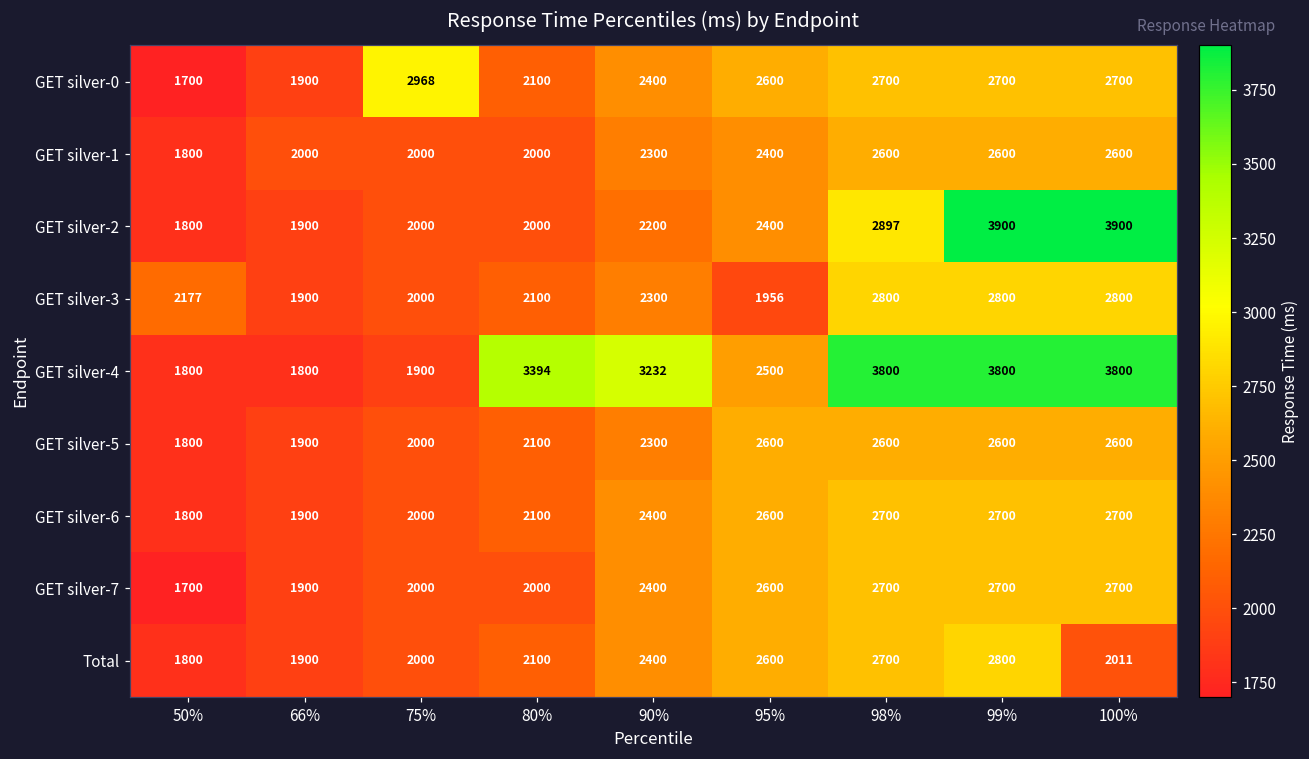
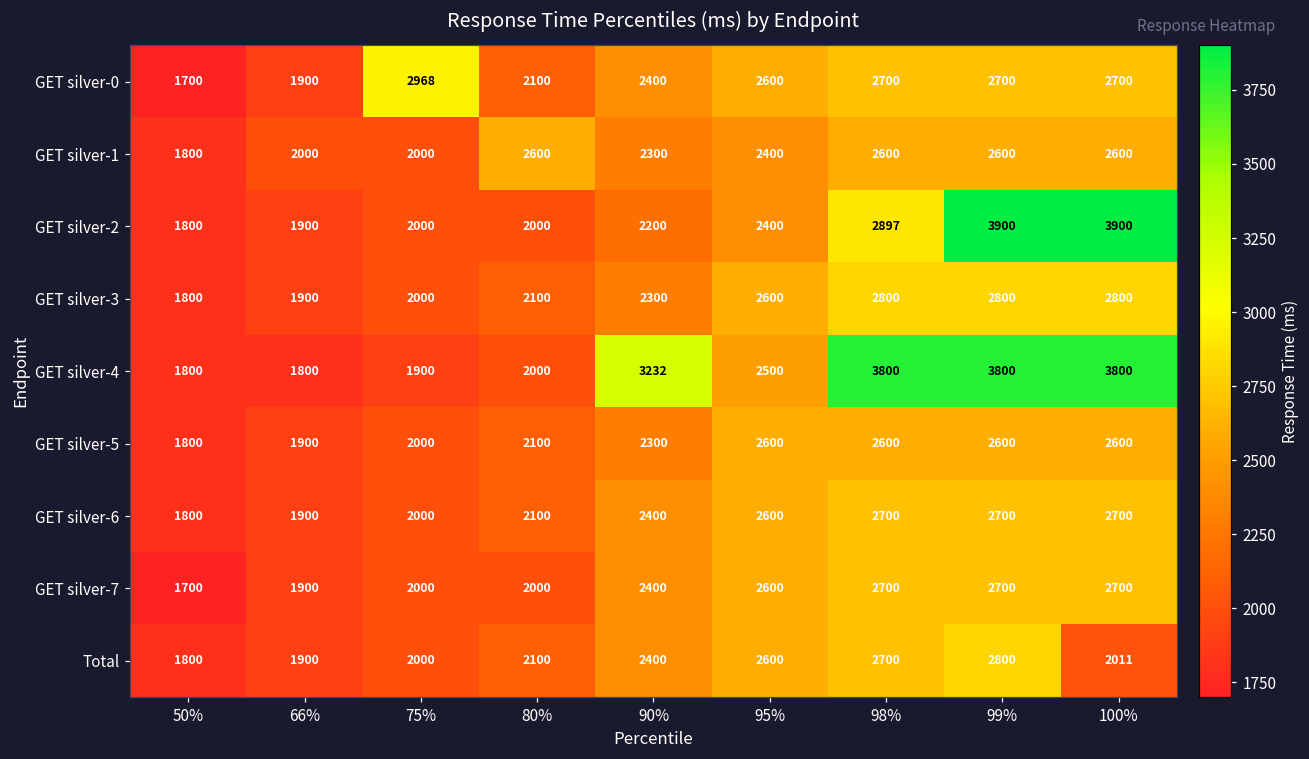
GET silver-1, 80%: 2000 -> 2600
GET silver-3, 50%: 2177 -> 1800
GET silver-3, 95%: 1956 -> 2600
GET silver-4, 80%: 3394 -> 2000
